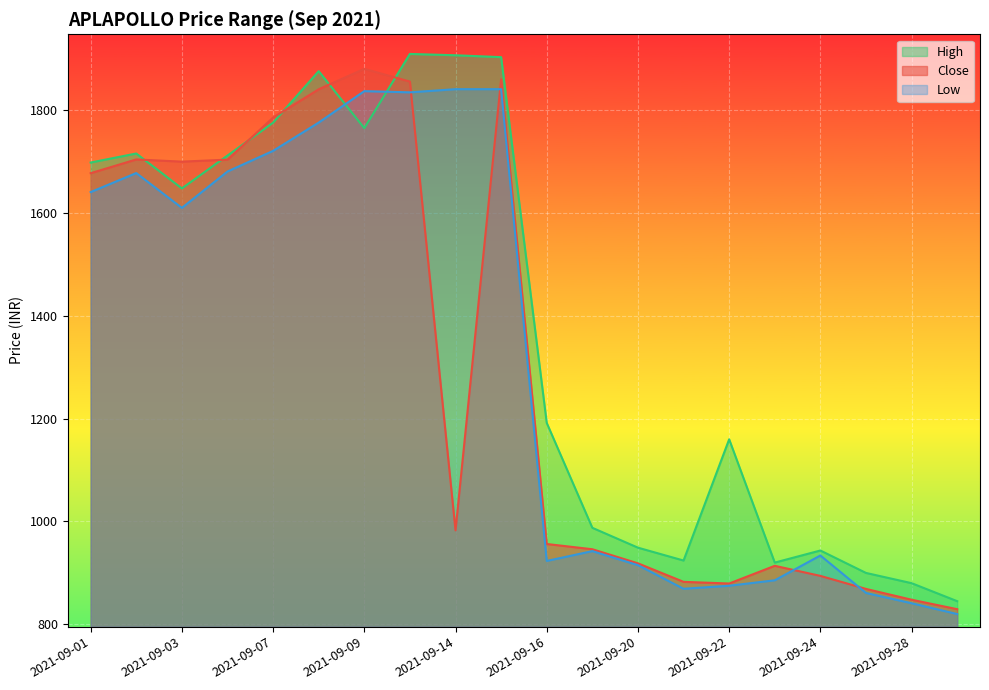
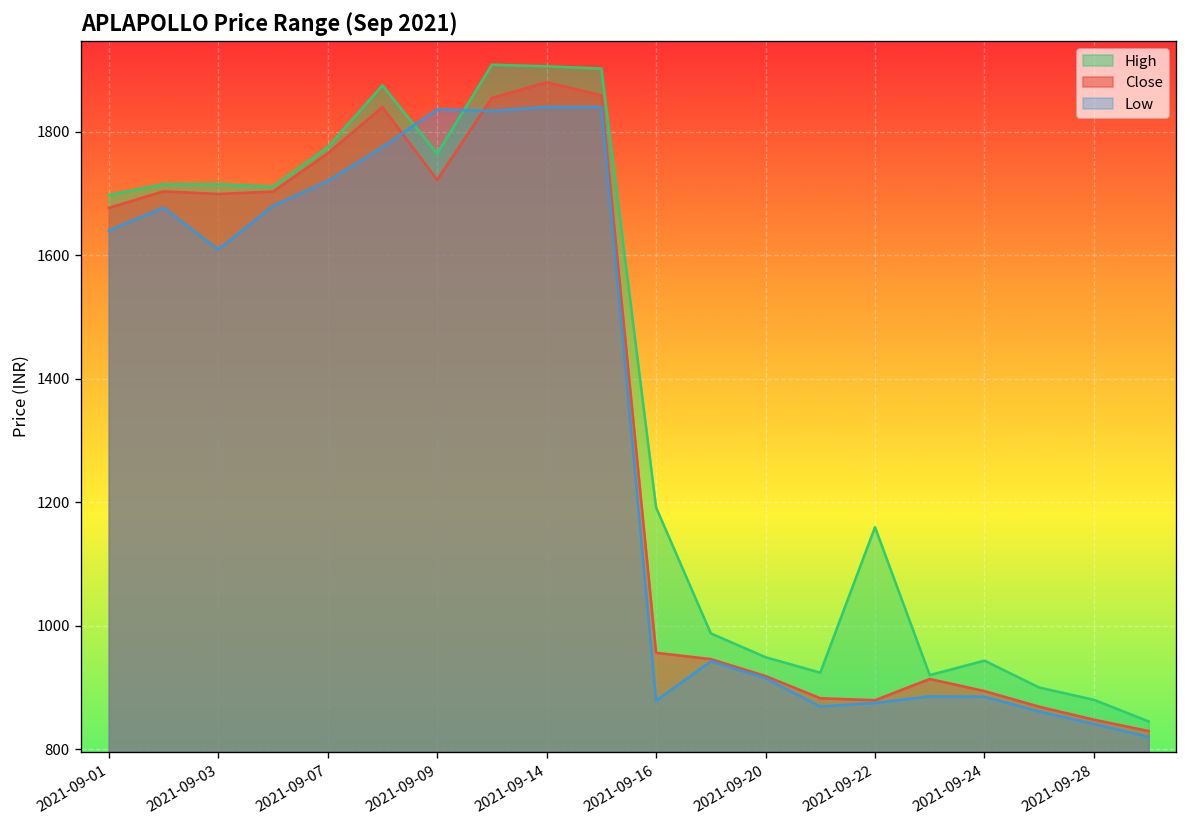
High, 2021-09-03: 1650 -> 1720
Close, 2021-09-07: 1780 -> 1760
Close, 2021-09-09: 1880 -> 1720
Close, 2021-09-14: 980 -> 1880
Low, 2021-09-16: 920 -> 880
Low, 2021-09-24: 930 -> 890
